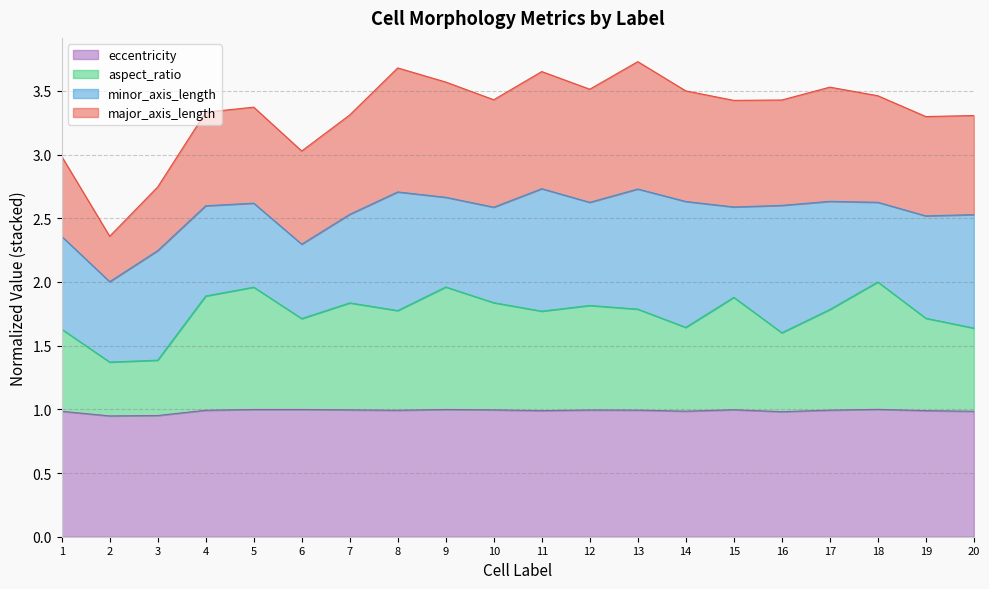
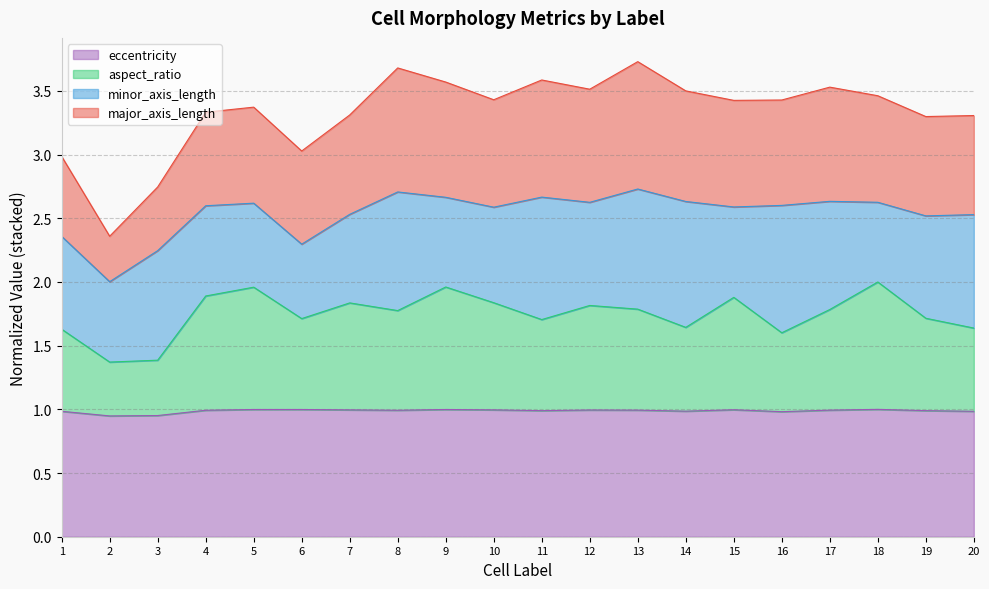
aspect_ratio, 11: 0.78 -> 0.72
